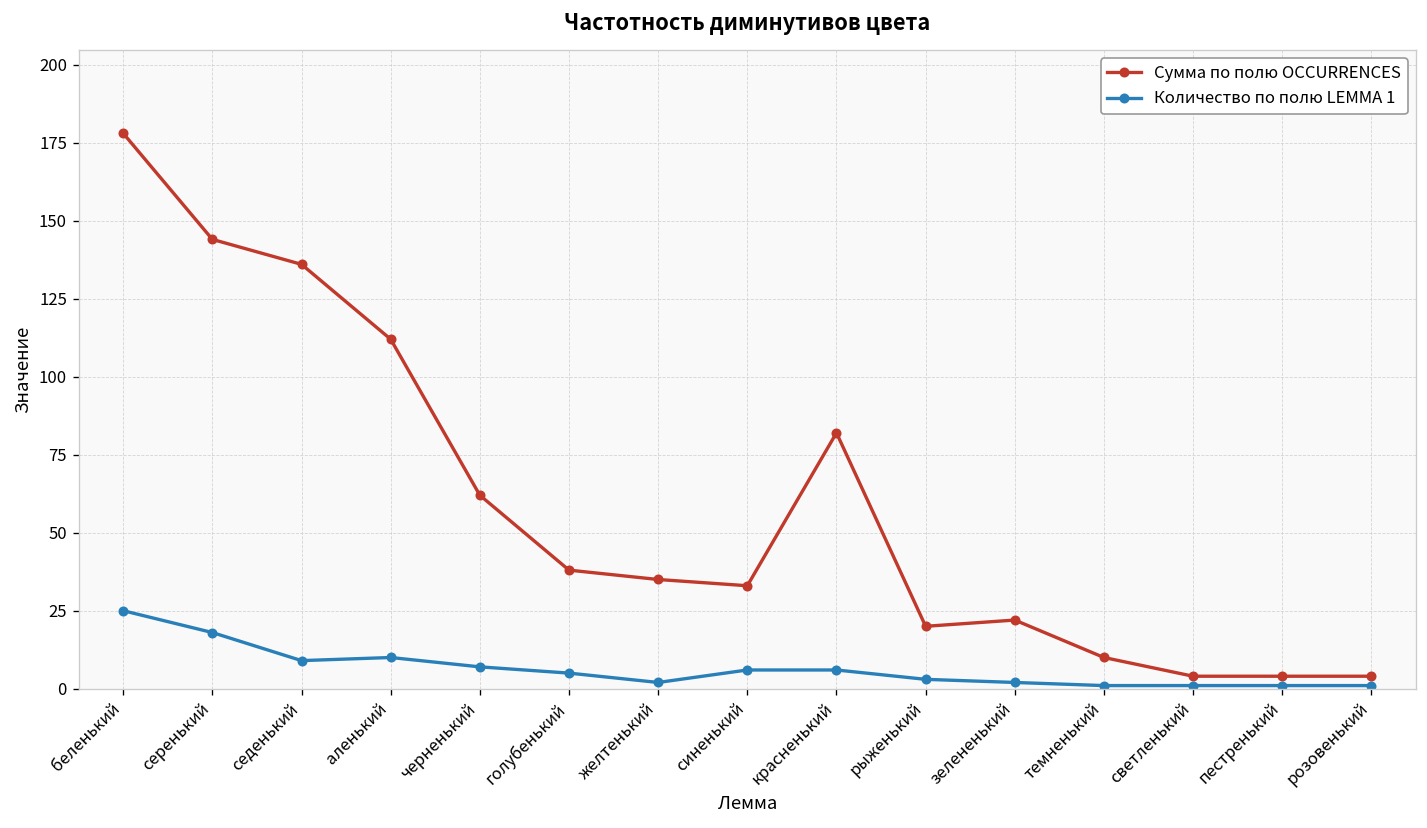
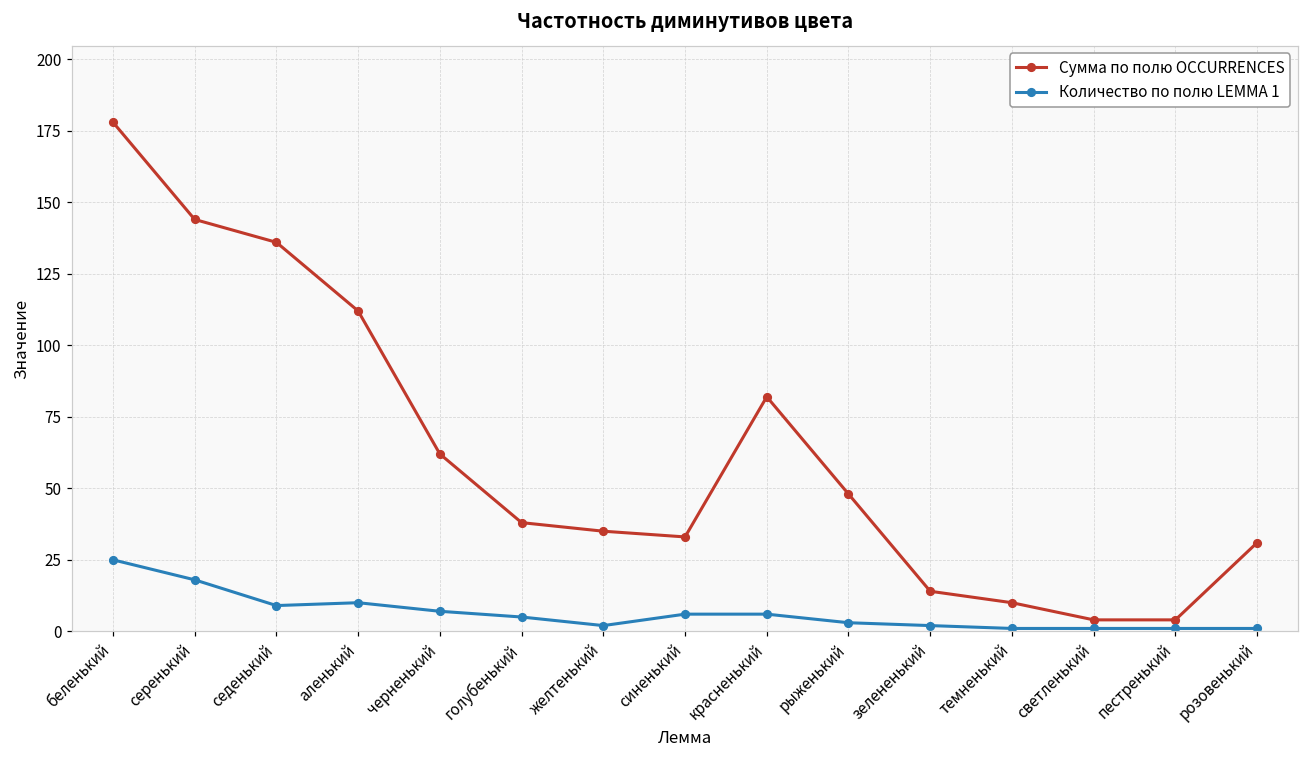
Сумма по полю OCCURRENCES, рыженький: 20 -> 48
Сумма по полю OCCURRENCES, зелененький: 22 -> 14
Сумма по полю OCCURRENCES, розовенький: 4 -> 31
